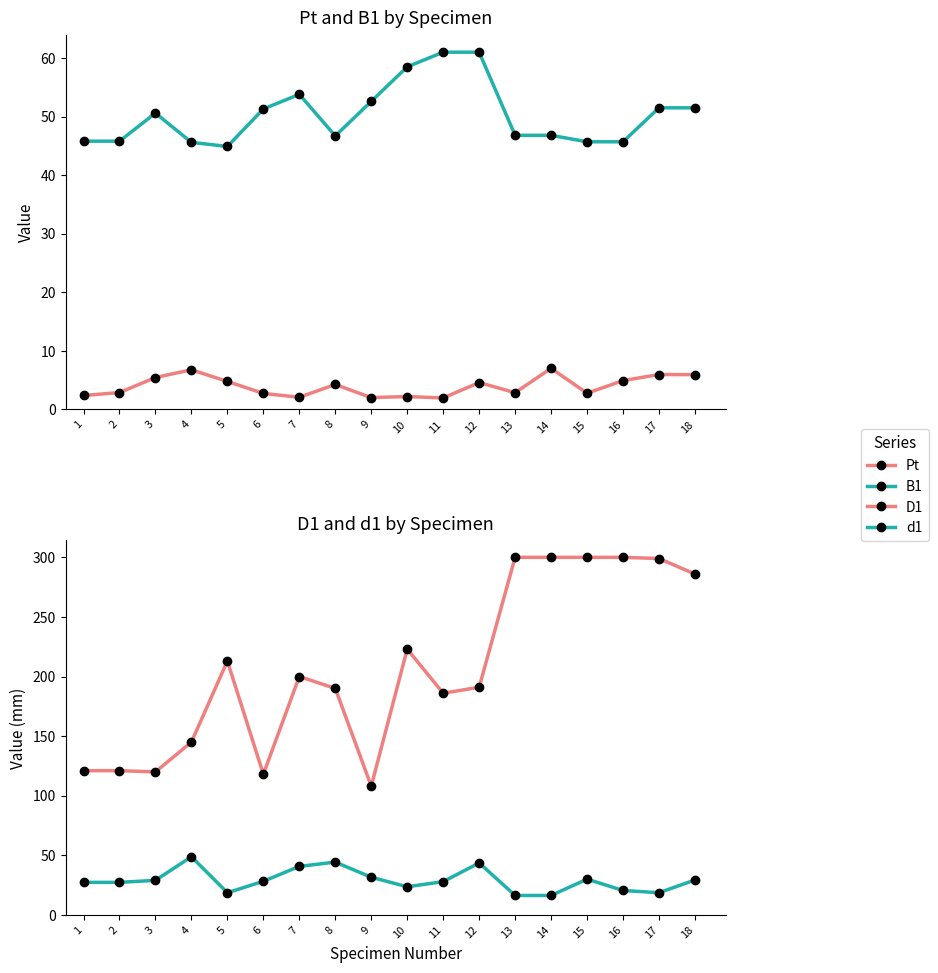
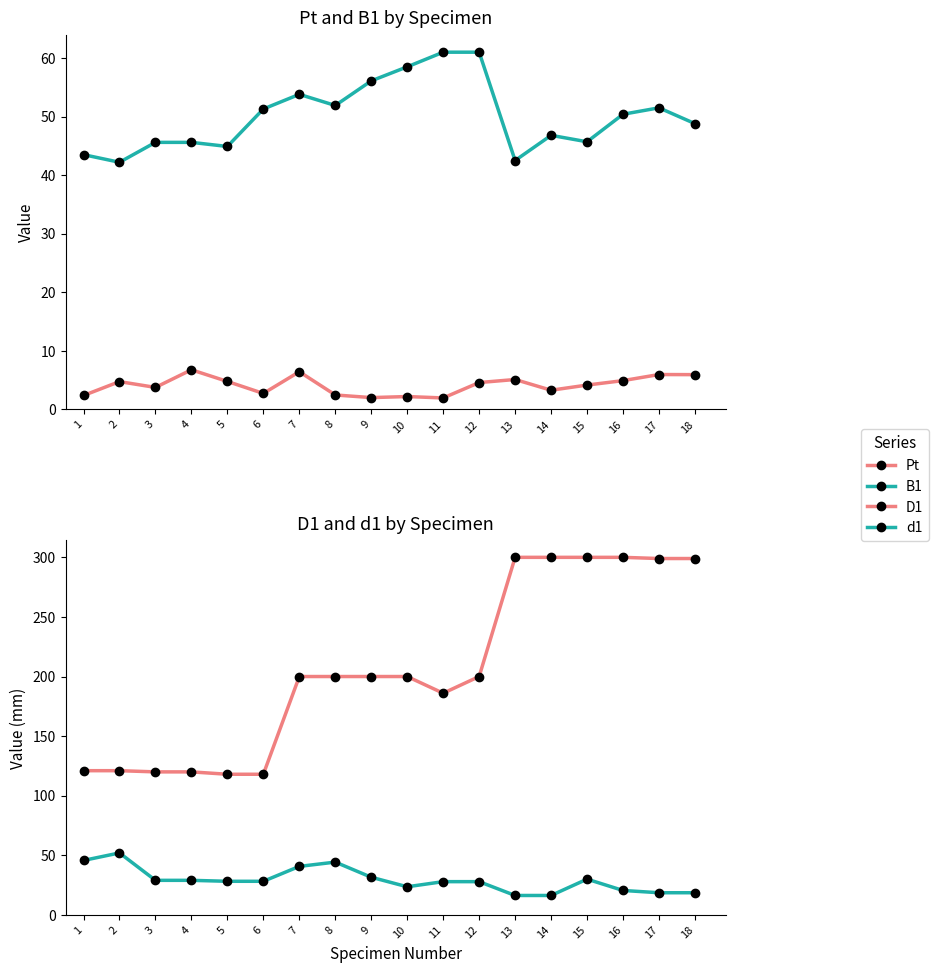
Pt and B1 by Specimen, B1, 1: 46 -> 44
Pt and B1 by Specimen, Pt, 2: 3 -> 5
Pt and B1 by Specimen, B1, 2: 46 -> 42
Pt and B1 by Specimen, Pt, 3: 5 -> 4
Pt and B1 by Specimen, B1, 3: 51 -> 46
Pt and B1 by Specimen, Pt, 7: 2 -> 6
Pt and B1 by Specimen, Pt, 8: 4 -> 2
Pt and B1 by Specimen, B1, 8: 47 -> 52
Pt and B1 by Specimen, B1, 9: 53 -> 56
Pt and B1 by Specimen, Pt, 13: 3 -> 5
Pt and B1 by Specimen, B1, 13: 47 -> 43
Pt and B1 by Specimen, Pt, 14: 7 -> 3
Pt and B1 by Specimen, Pt, 15: 3 -> 4
Pt and B1 by Specimen, B1, 16: 46 -> 50
Pt and B1 by Specimen, B1, 18: 52 -> 49
D1 and d1 by Specimen, d1, 1: 27 -> 46
D1 and d1 by Specimen, d1, 2: 27 -> 52
D1 and d1 by Specimen, D1, 4: 145 -> 120
D1 and d1 by Specimen, d1, 4: 49 -> 29
D1 and d1 by Specimen, D1, 5: 213 -> 118
D1 and d1 by Specimen, d1, 5: 19 -> 28
D1 and d1 by Specimen, D1, 8: 190 -> 200
D1 and d1 by Specimen, D1, 9: 108 -> 200
D1 and d1 by Specimen, D1, 10: 223 -> 200
D1 and d1 by Specimen, D1, 12: 191 -> 200
D1 and d1 by Specimen, d1, 12: 44 -> 28
D1 and d1 by Specimen, D1, 18: 286 -> 299
D1 and d1 by Specimen, d1, 18: 29 -> 19
